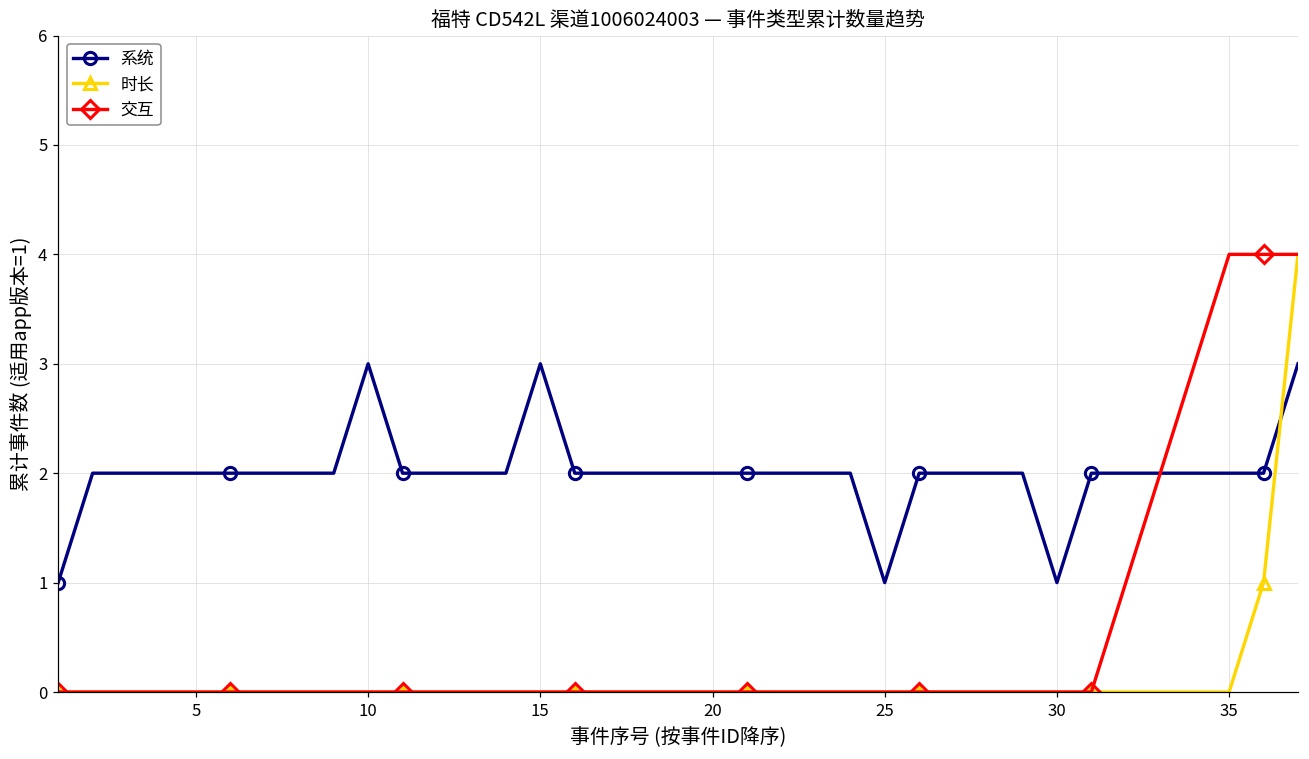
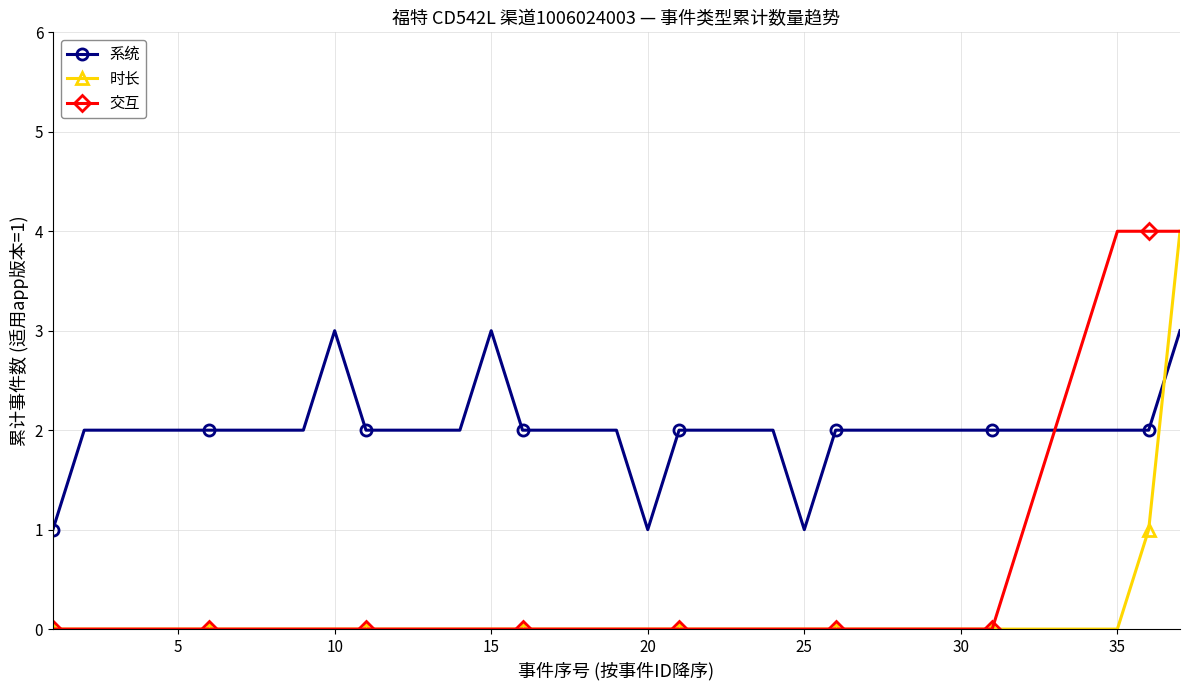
系统, 20: 2 -> 1
系统, 30: 1 -> 2
